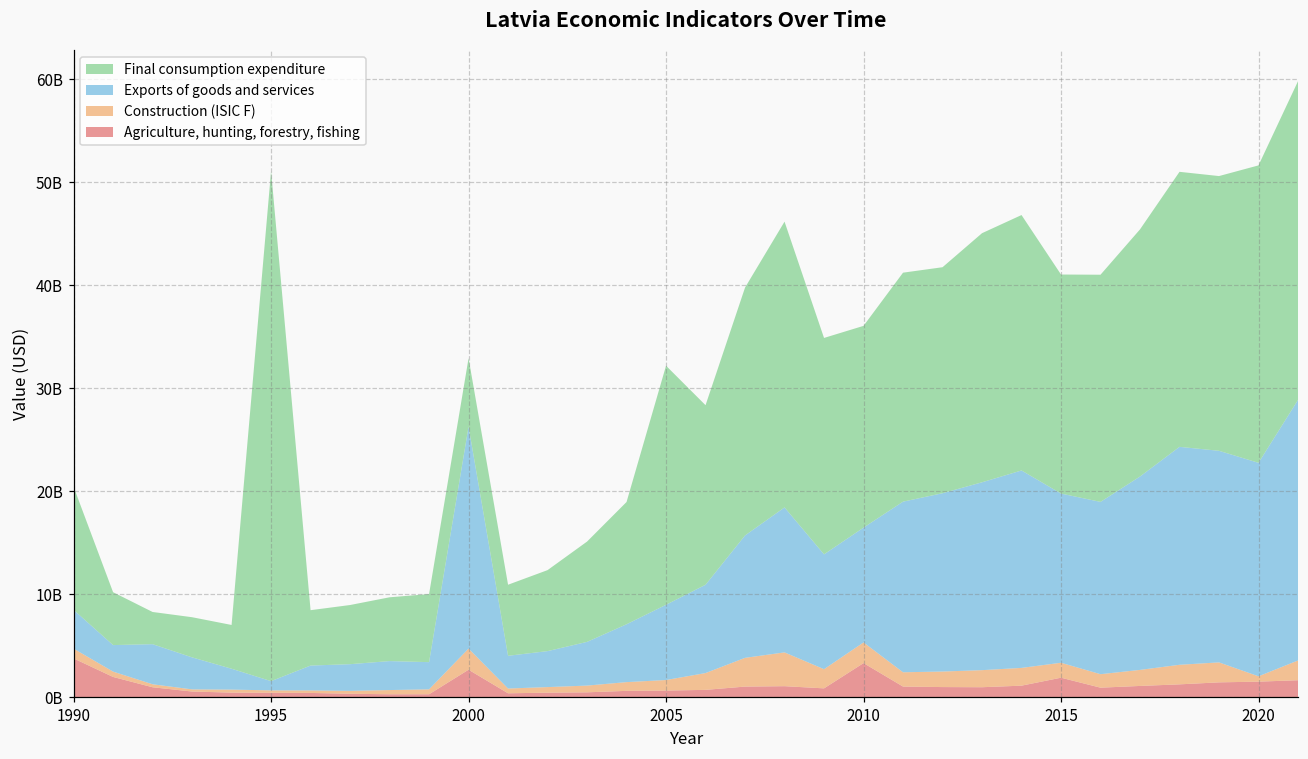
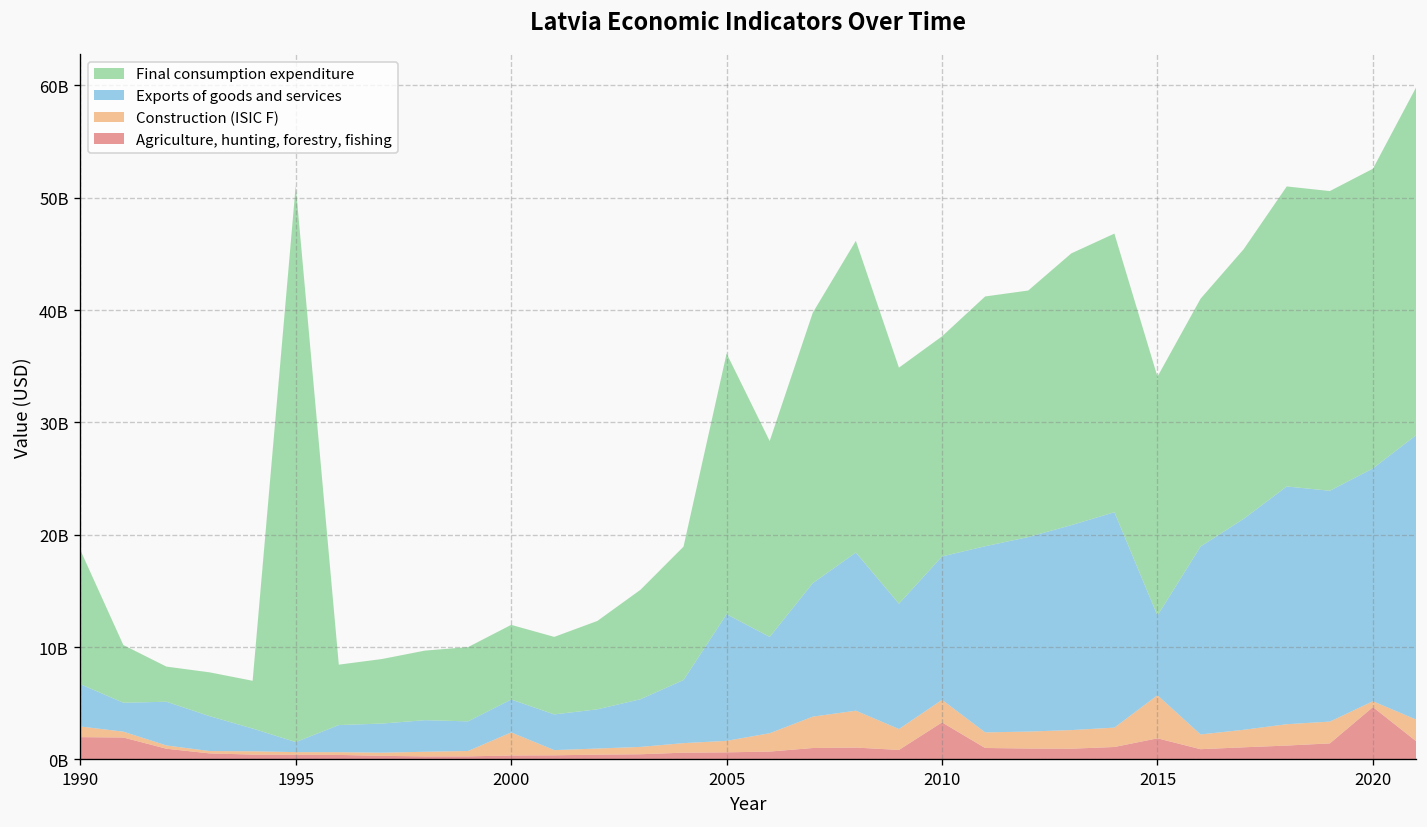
Agriculture, hunting, forestry, fishing, 1990: 4000000000 -> 2000000000
Agriculture, hunting, forestry, fishing, 2000: 3000000000 -> 0
Exports of goods and services, 2000: 22000000000 -> 3000000000
Exports of goods and services, 2005: 7000000000 -> 11000000000
Exports of goods and services, 2010: 11000000000 -> 13000000000
Construction (ISIC F), 2015: 1000000000 -> 4000000000
Exports of goods and services, 2015: 16000000000 -> 7000000000
Agriculture, hunting, forestry, fishing, 2020: 2000000000 -> 5000000000
Final consumption expenditure, 2020: 29000000000 -> 27000000000
